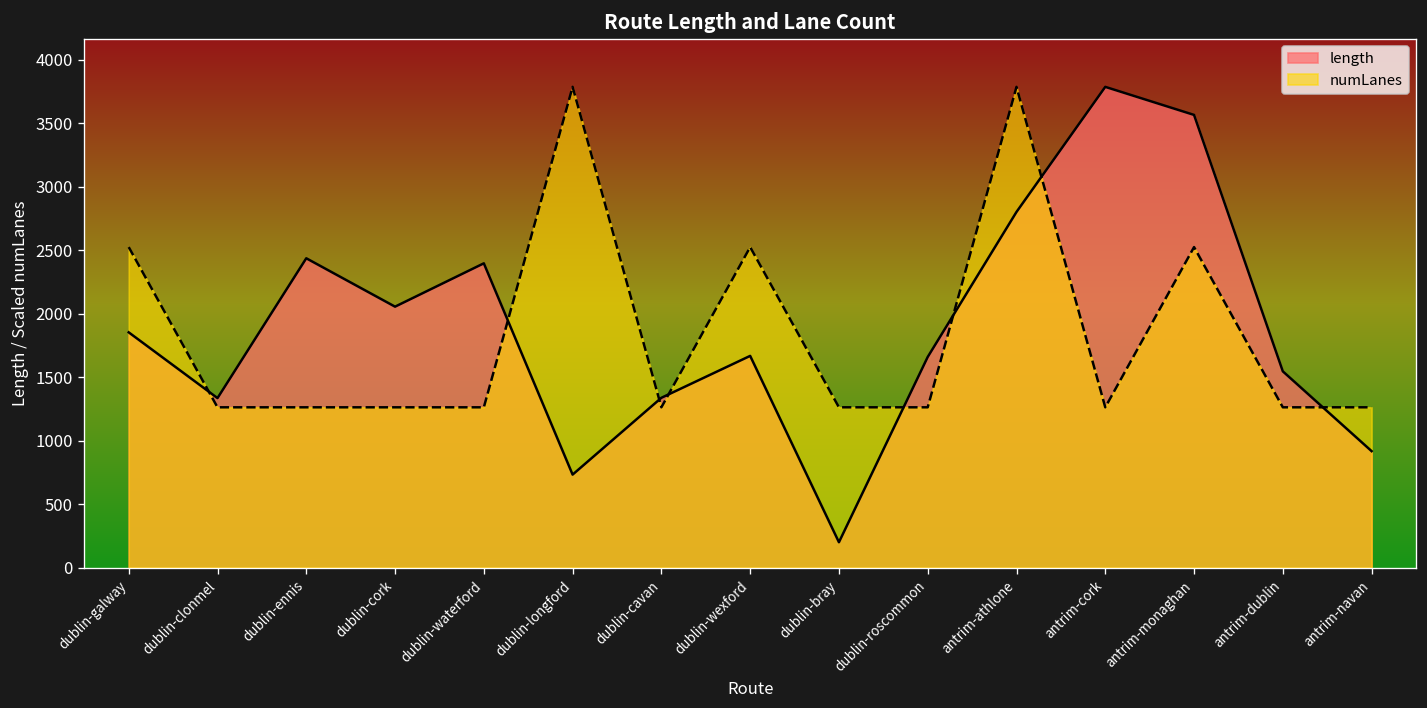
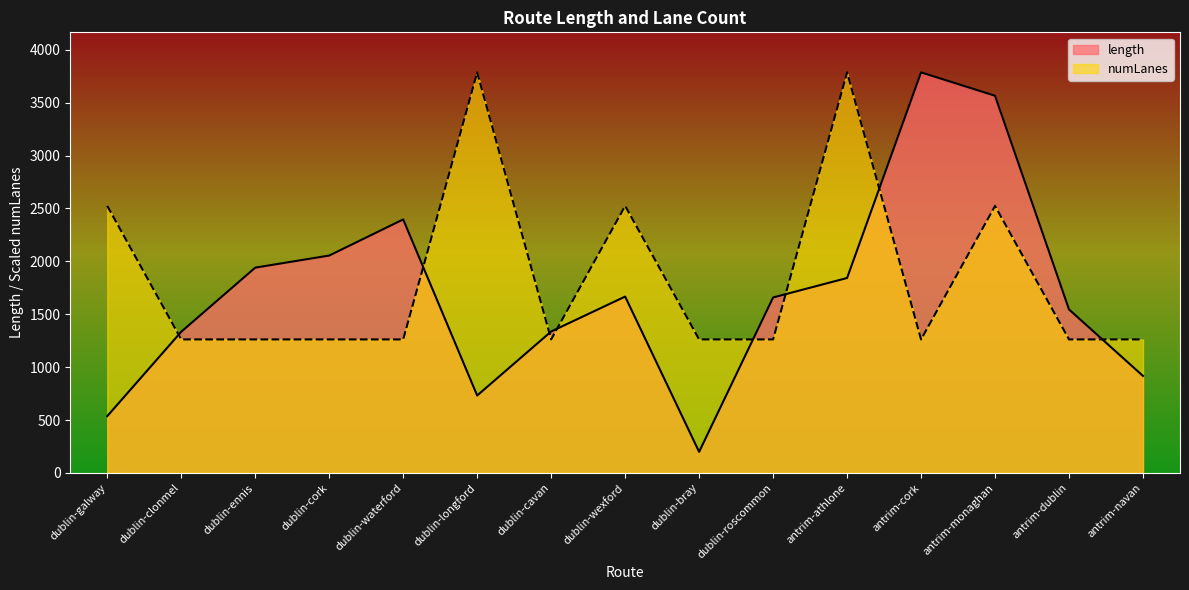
length, dublin-galway: 1850 -> 540
length, dublin-ennis: 2440 -> 1940
length, antrim-athlone: 2800 -> 1840
